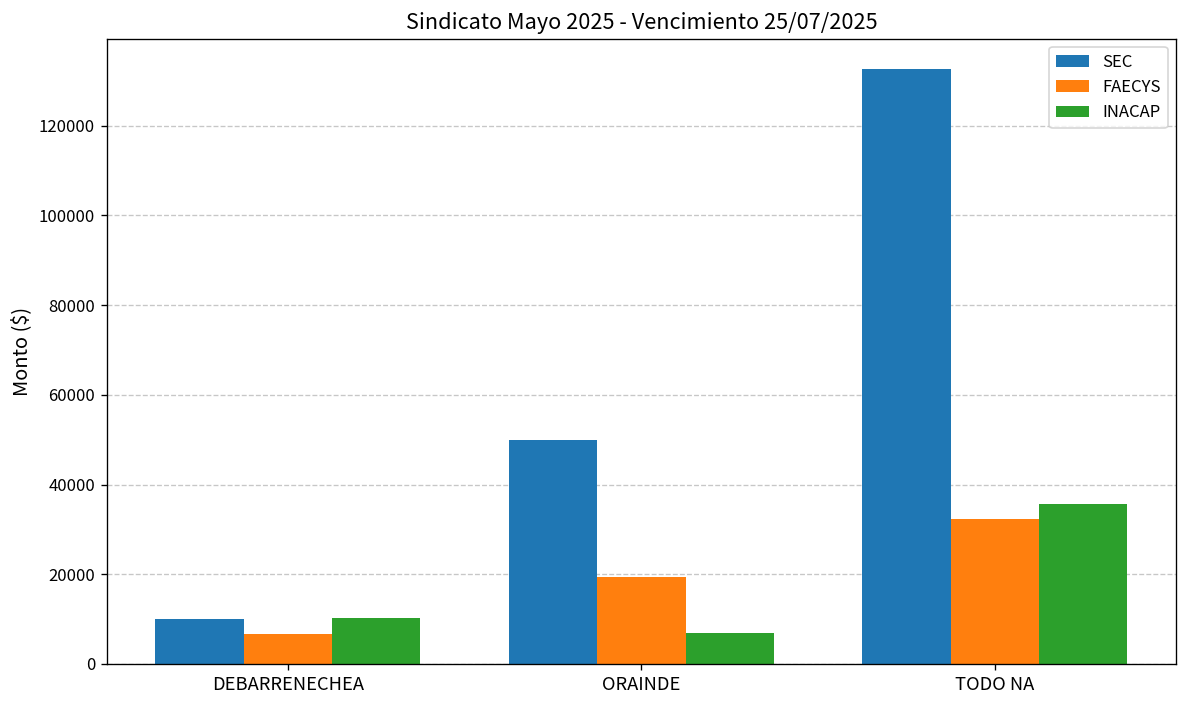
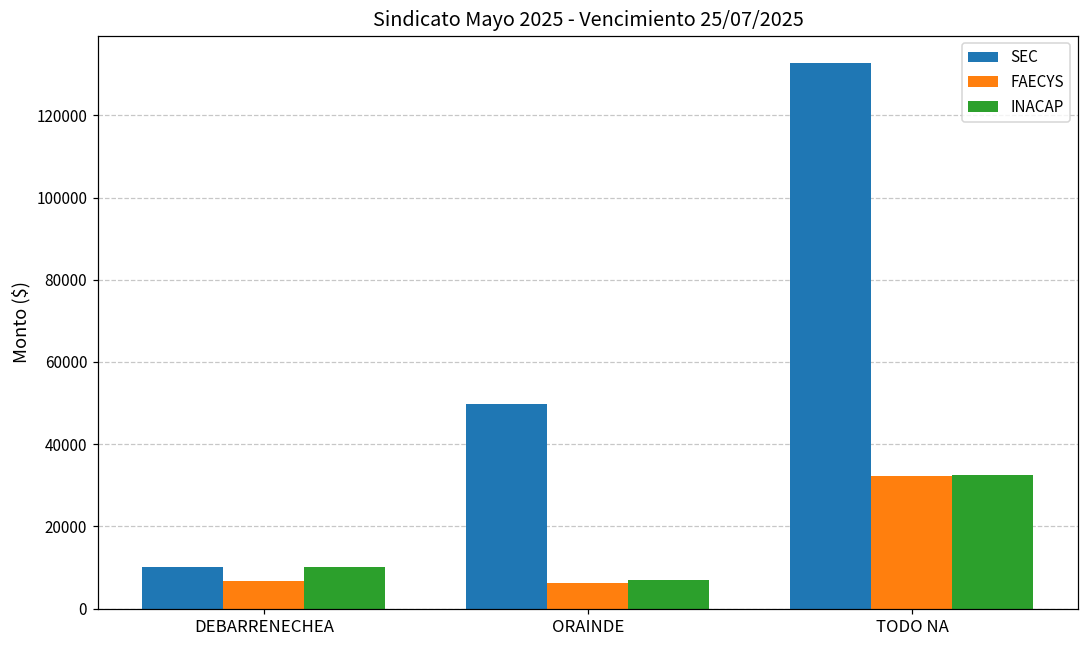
FAECYS, ORAINDE: 19000 -> 6000
INACAP, TODO NA: 36000 -> 33000
